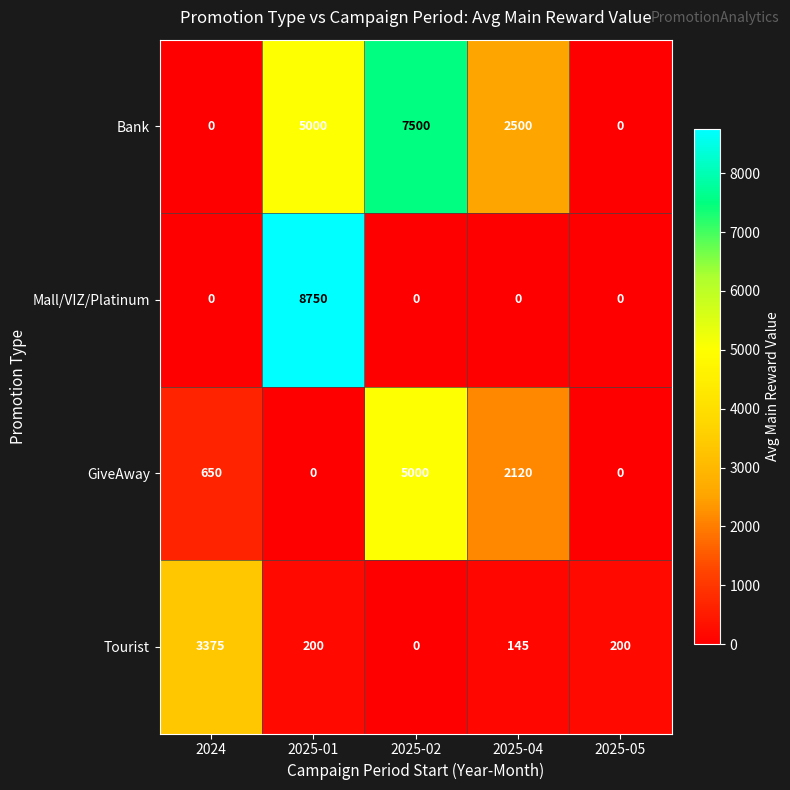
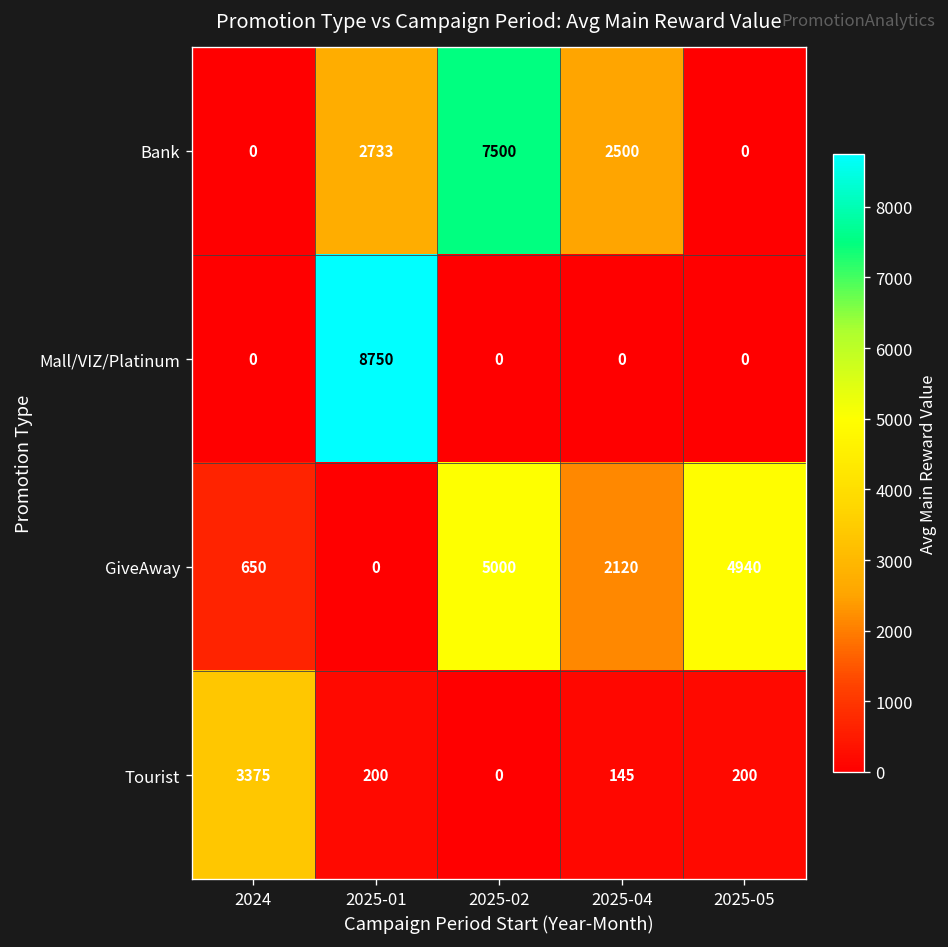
Bank, 2025-01: 5000 -> 2733
GiveAway, 2025-05: 0 -> 4940
